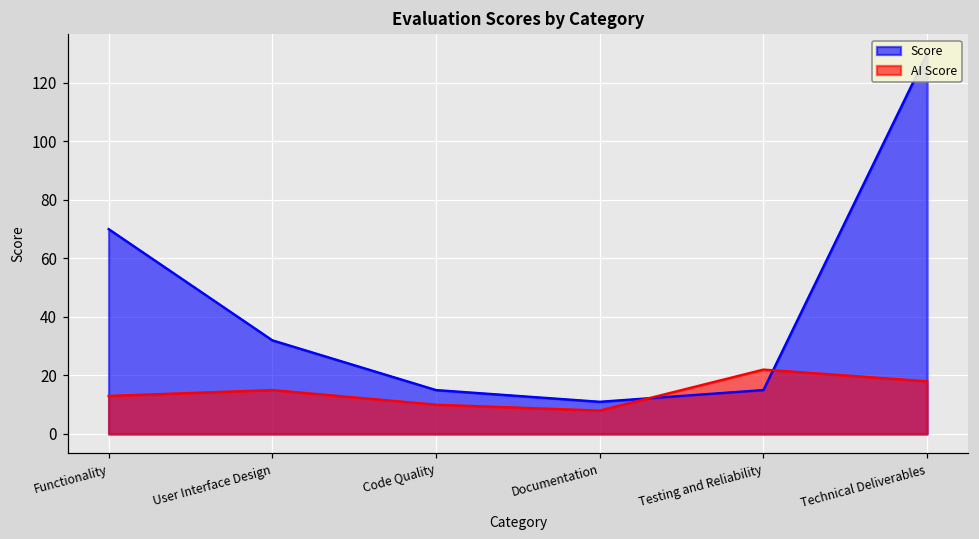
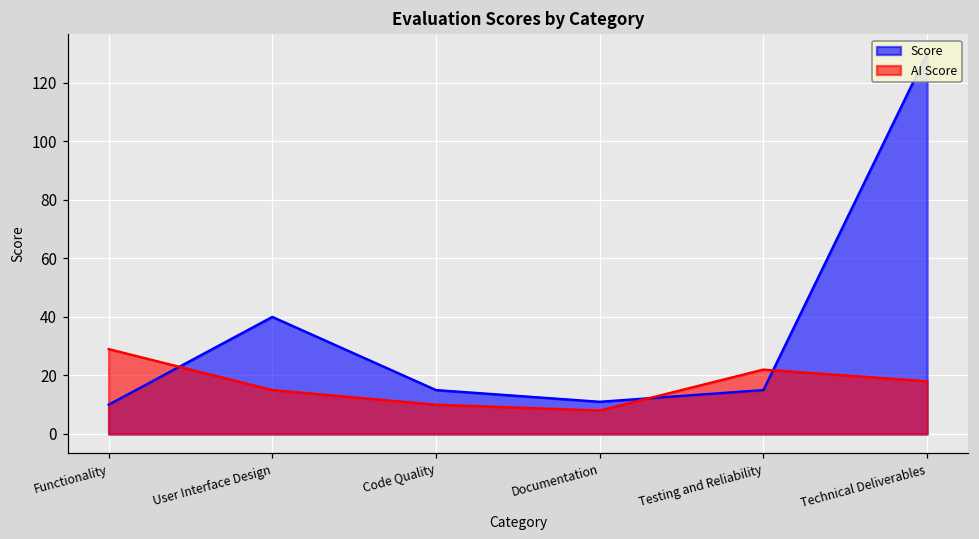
Score, Functionality: 70 -> 10
AI Score, Functionality: 13 -> 29
Score, User Interface Design: 32 -> 40
